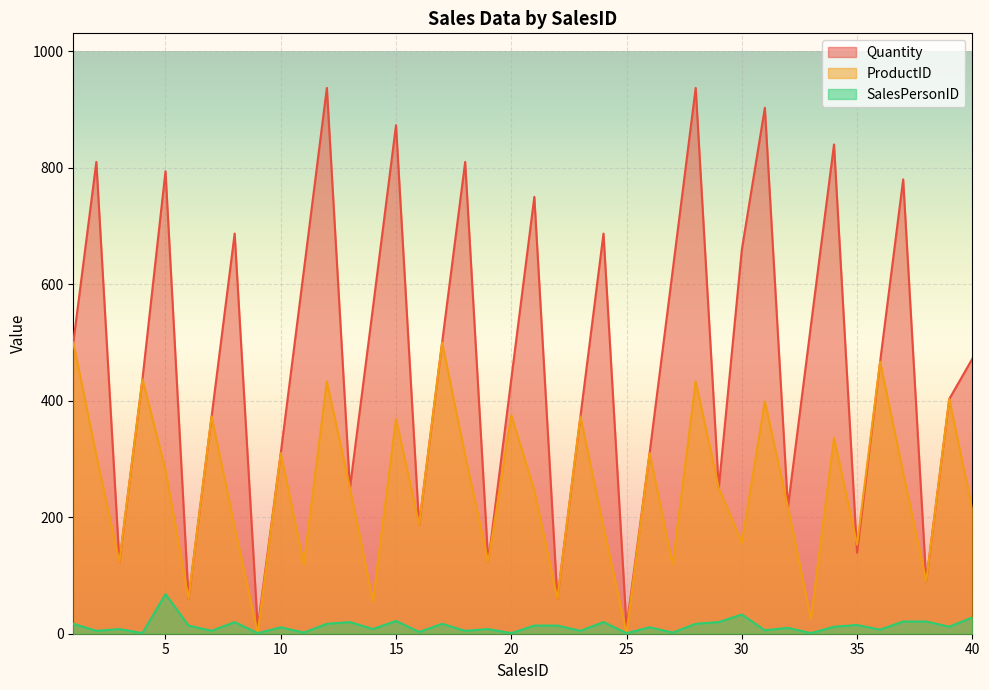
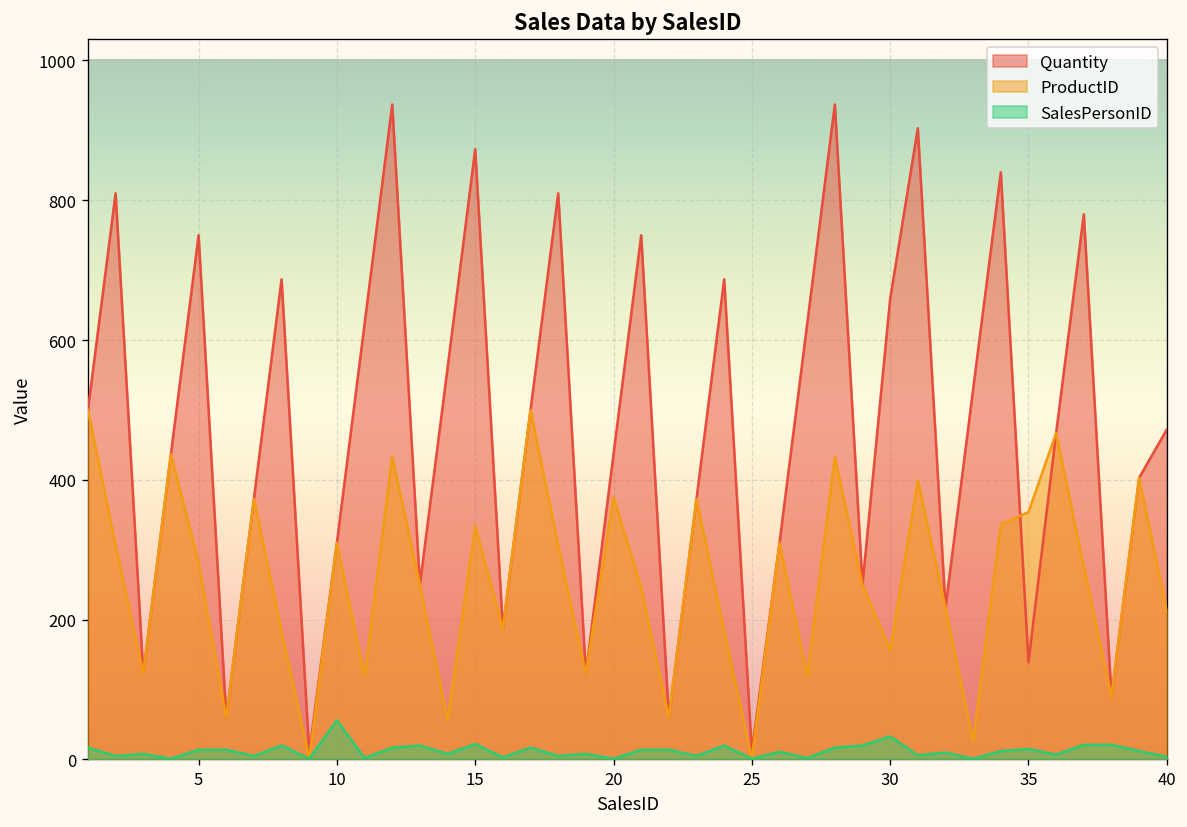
Quantity, 5: 790 -> 750
SalesPersonID, 5: 70 -> 10
SalesPersonID, 10: 10 -> 60
ProductID, 15: 370 -> 330
ProductID, 35: 150 -> 350
SalesPersonID, 40: 30 -> 0
